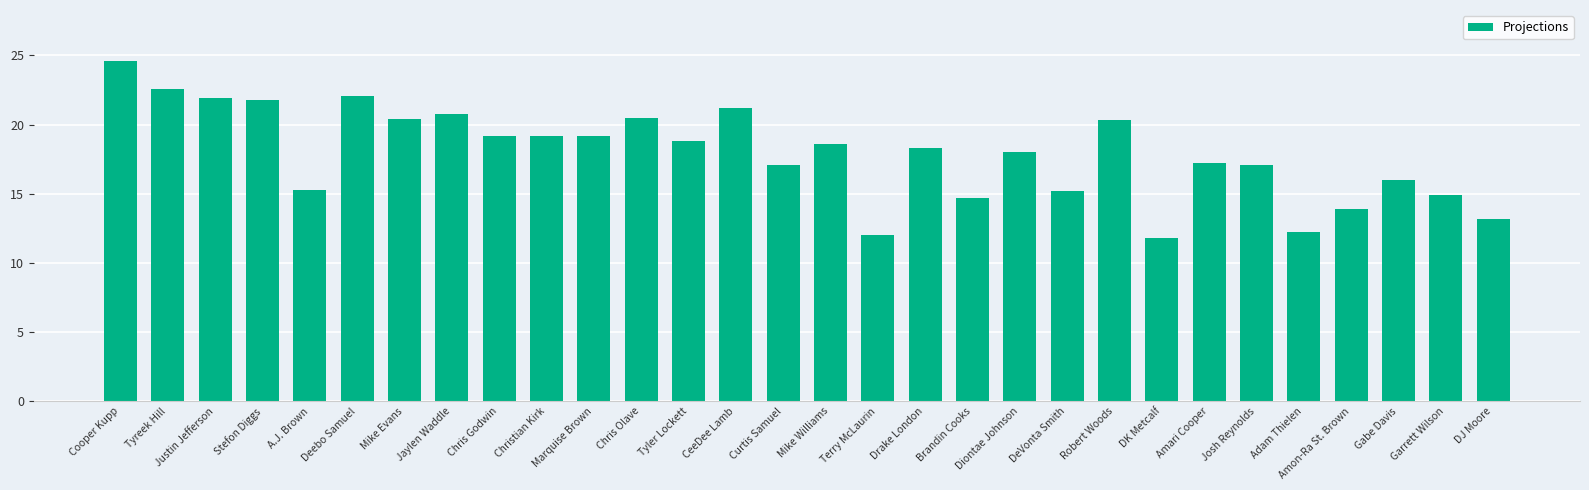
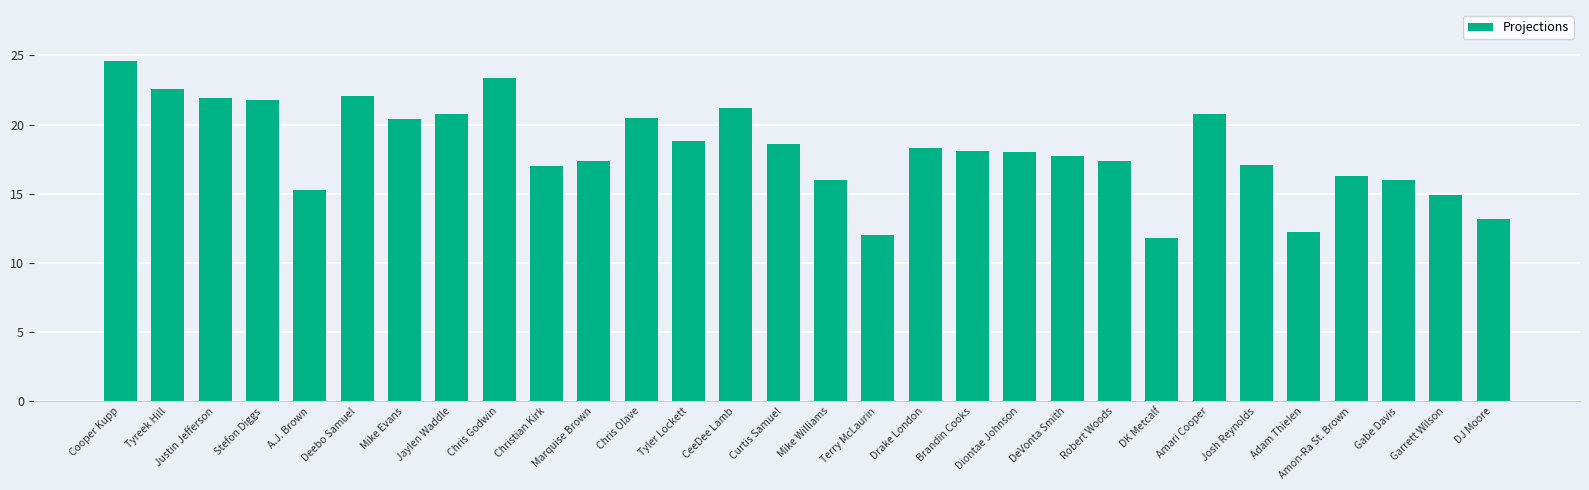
Chris Godwin: 19.2 -> 23.4
Christian Kirk: 19.2 -> 17.0
Marquise Brown: 19.2 -> 17.4
Curtis Samuel: 17.1 -> 18.6
Mike Williams: 18.6 -> 16.0
Brandin Cooks: 14.7 -> 18.1
DeVonta Smith: 15.2 -> 17.7
Robert Woods: 20.3 -> 17.4
Amari Cooper: 17.2 -> 20.8
Amon-Ra St. Brown: 13.9 -> 16.3
